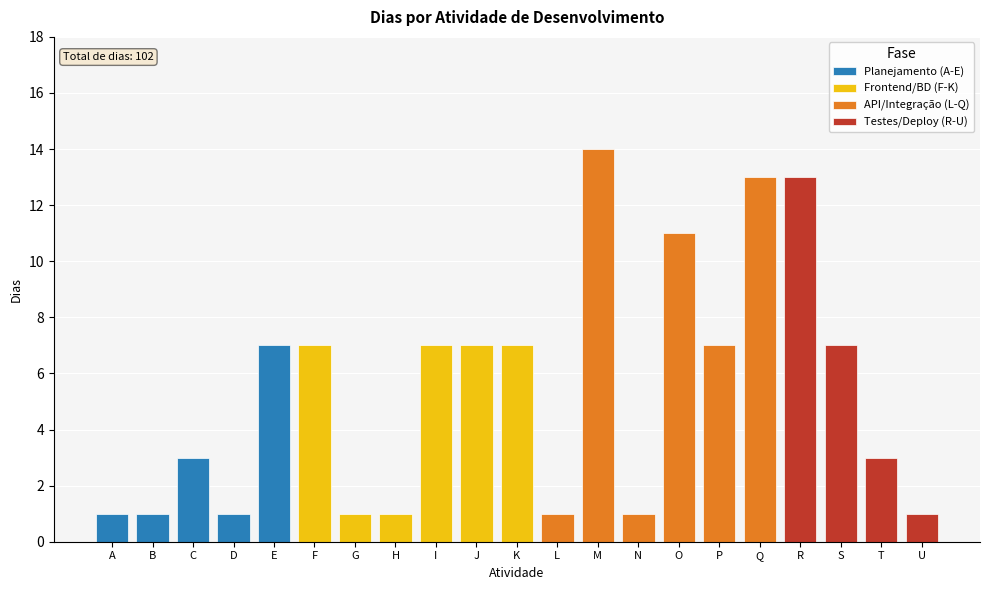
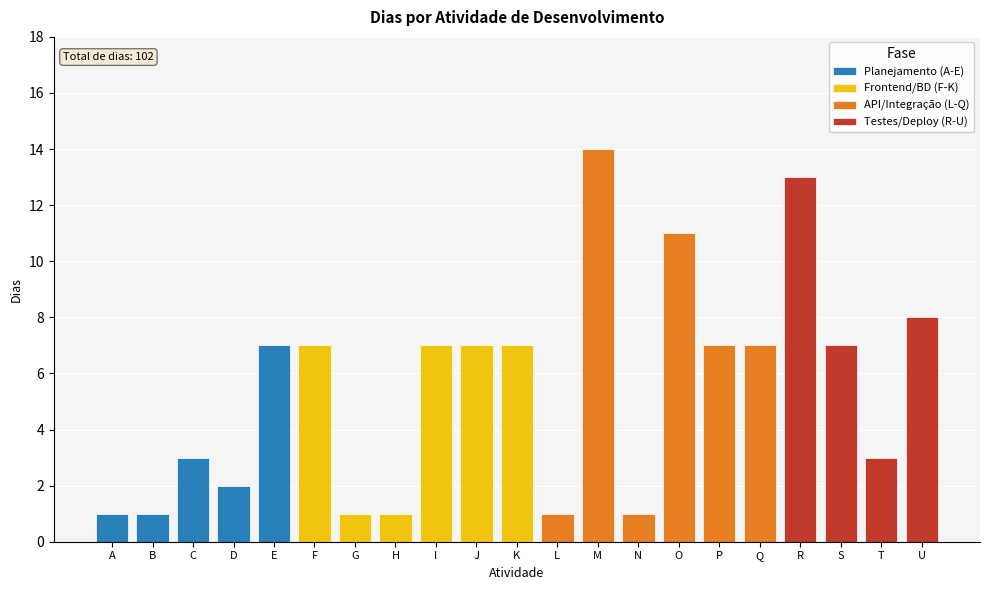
D: 1 -> 2
Q: 13 -> 7
U: 1 -> 8
